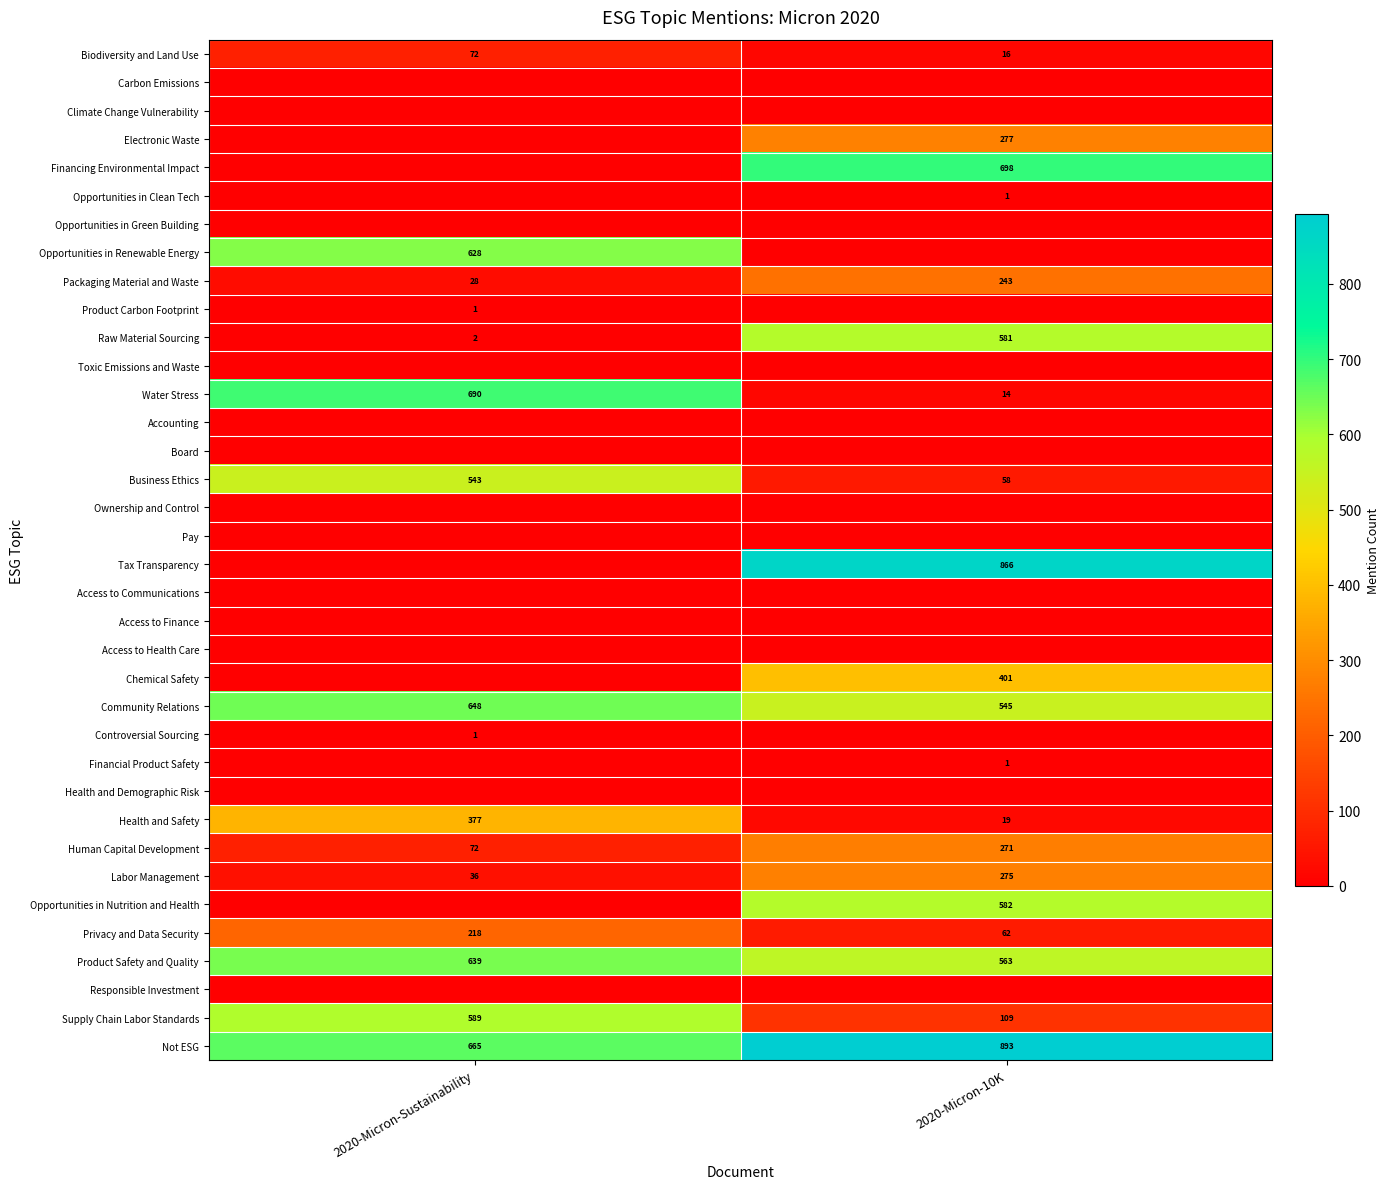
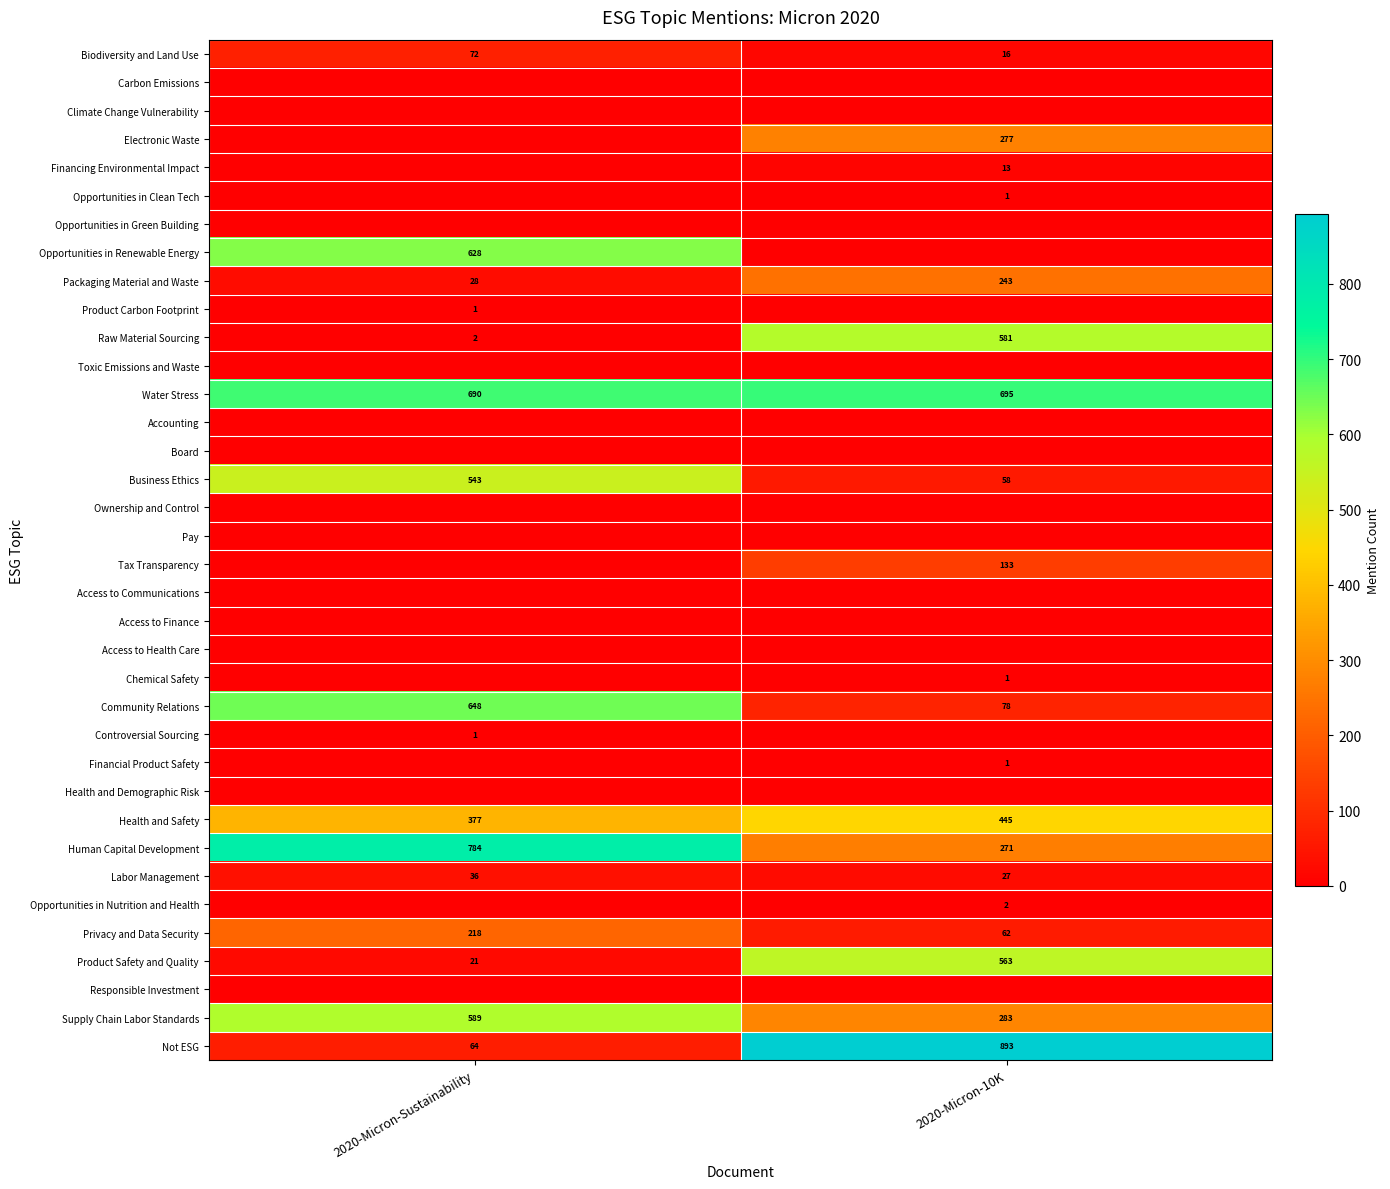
Financing Environmental Impact, 2020-Micron-10K: 698 -> 13
Water Stress, 2020-Micron-10K: 14 -> 695
Tax Transparency, 2020-Micron-10K: 866 -> 133
Chemical Safety, 2020-Micron-10K: 401 -> 1
Community Relations, 2020-Micron-10K: 545 -> 78
Health and Safety, 2020-Micron-10K: 19 -> 445
Human Capital Development, 2020-Micron-Sustainability: 72 -> 784
Labor Management, 2020-Micron-10K: 275 -> 27
Opportunities in Nutrition and Health, 2020-Micron-10K: 582 -> 2
Product Safety and Quality, 2020-Micron-Sustainability: 639 -> 21
Supply Chain Labor Standards, 2020-Micron-10K: 109 -> 283
Not ESG, 2020-Micron-Sustainability: 665 -> 64
